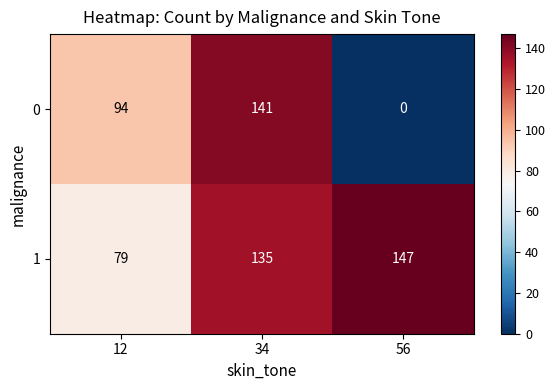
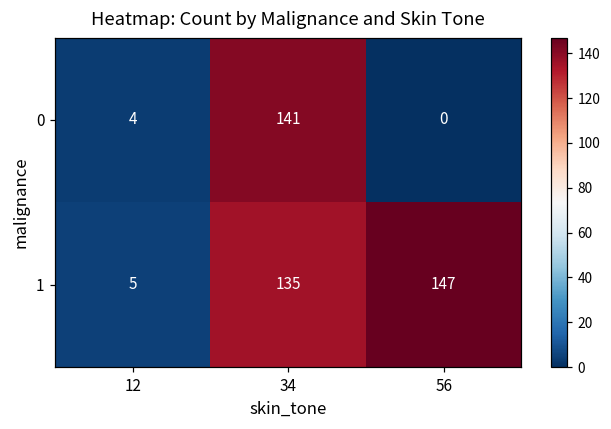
0, 12: 94 -> 4
1, 12: 79 -> 5
